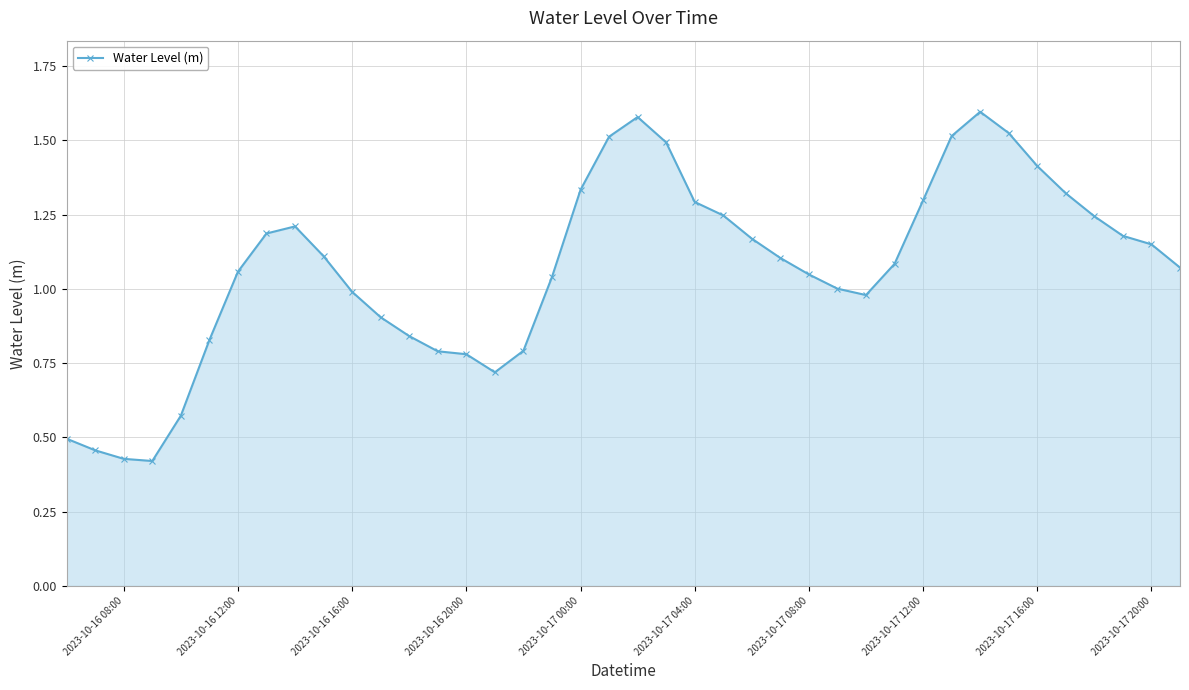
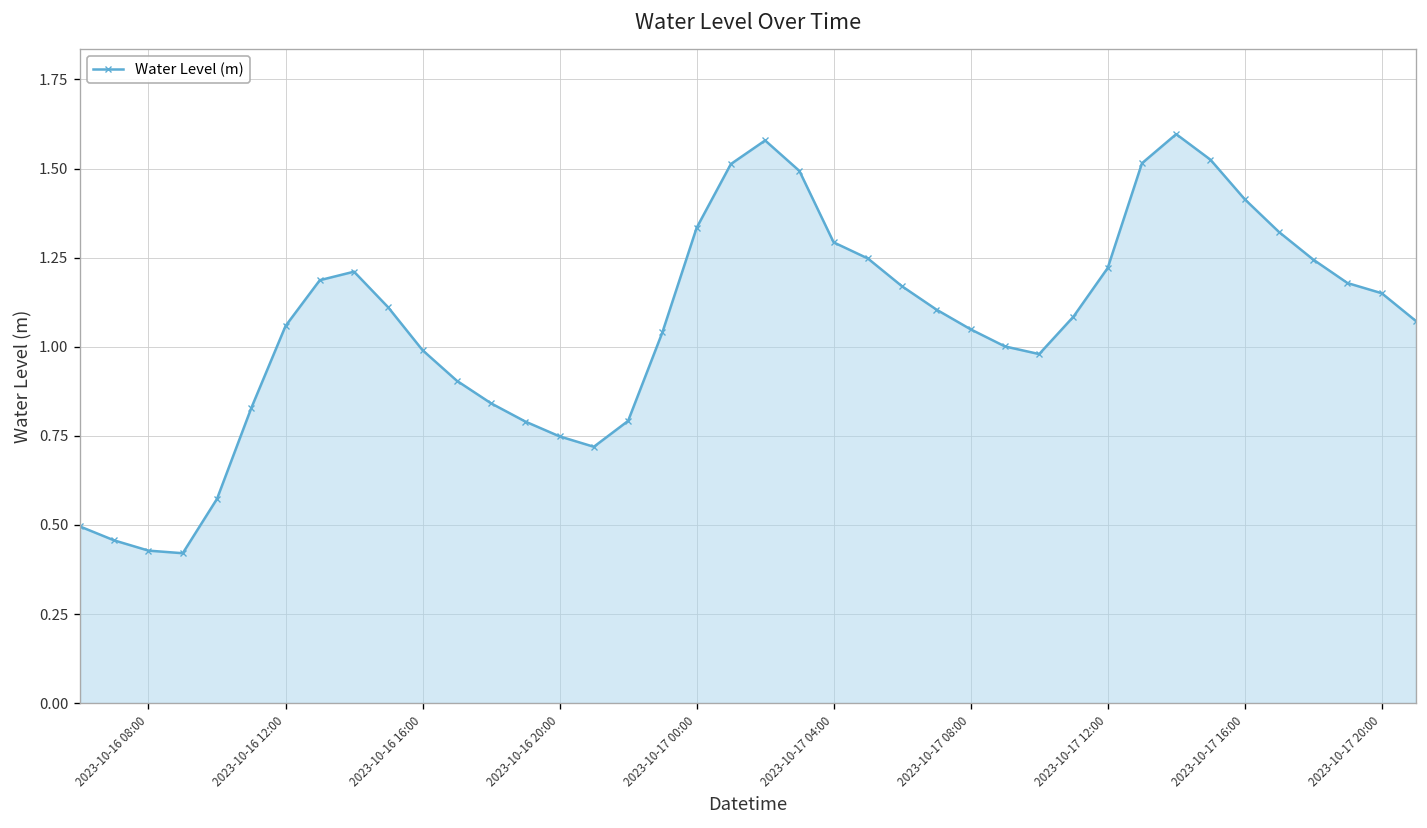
2023-10-16 20:00: 0.78 -> 0.75
2023-10-17 12:00: 1.30 -> 1.22
